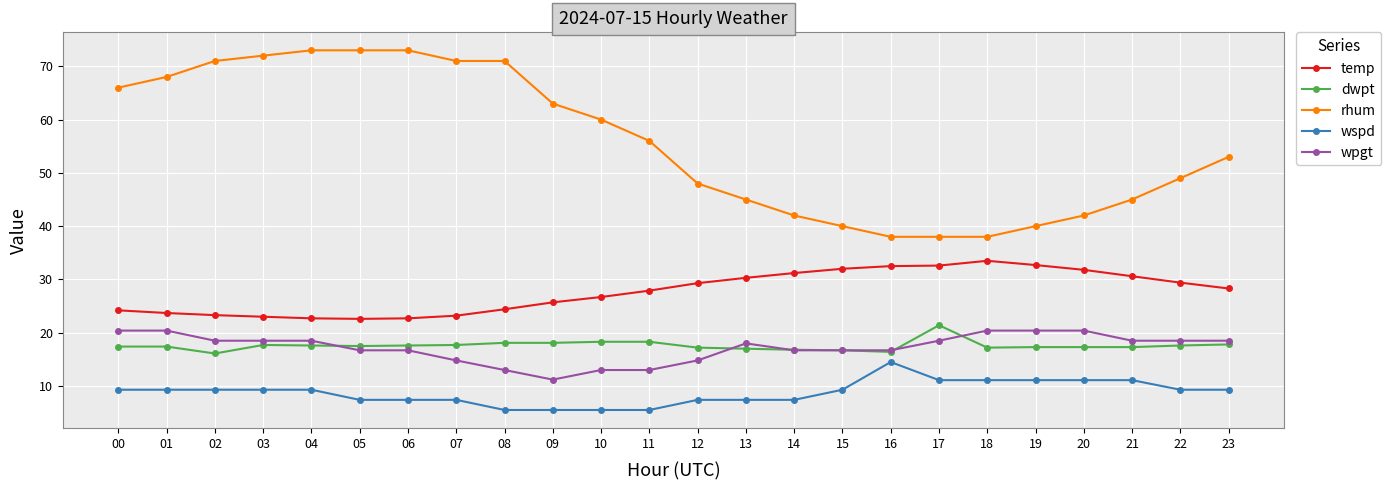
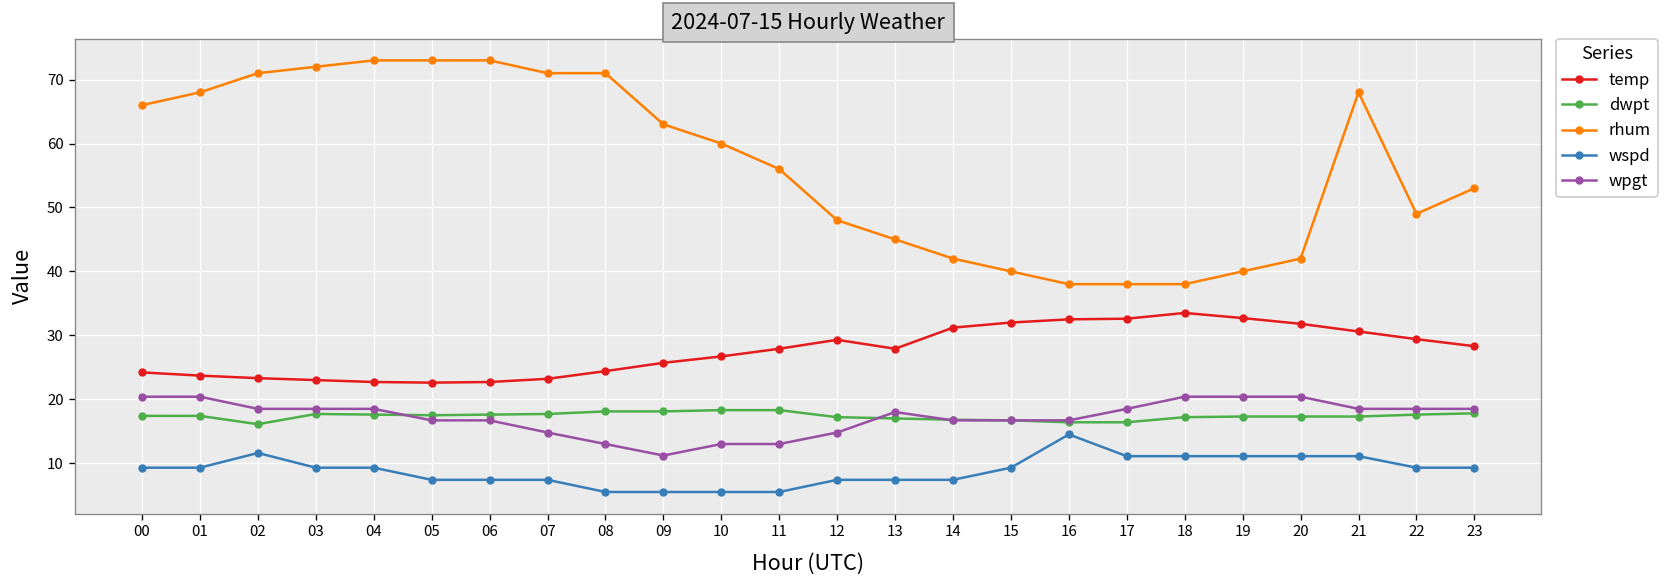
wspd, 02: 9 -> 12
temp, 13: 30 -> 28
dwpt, 17: 21 -> 16
rhum, 21: 45 -> 68
